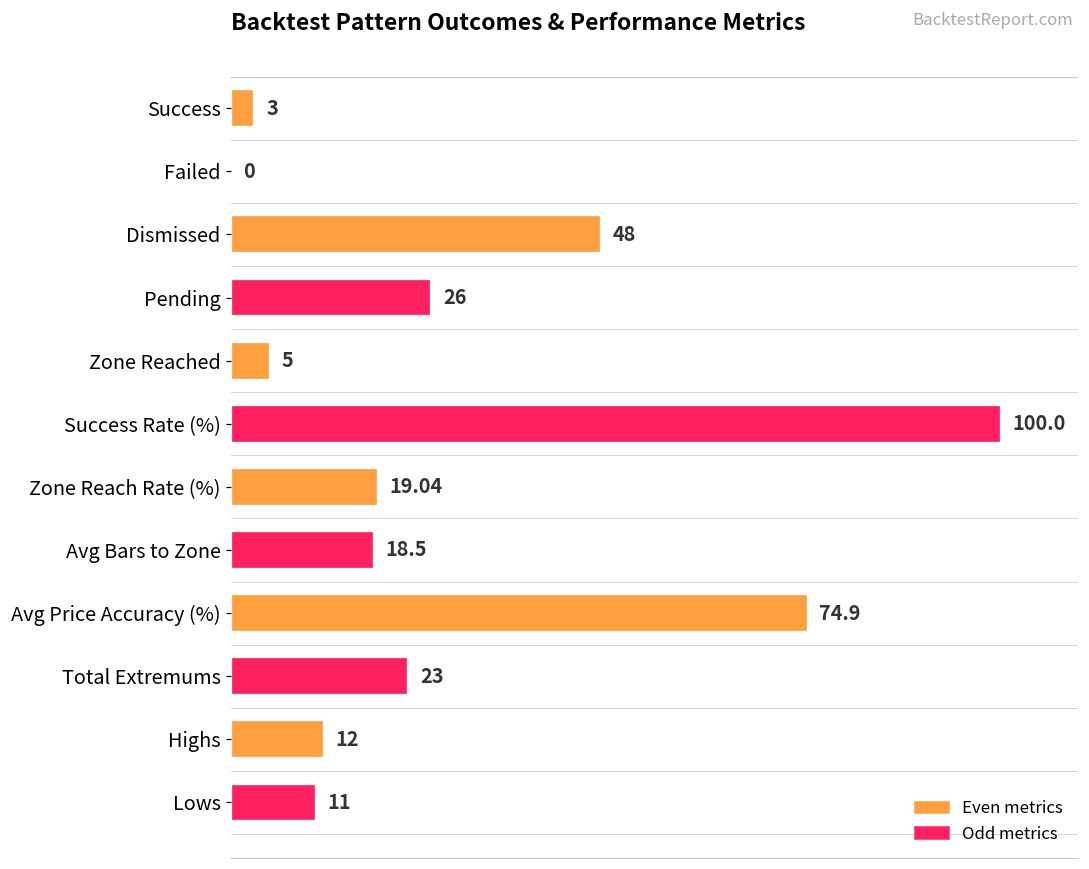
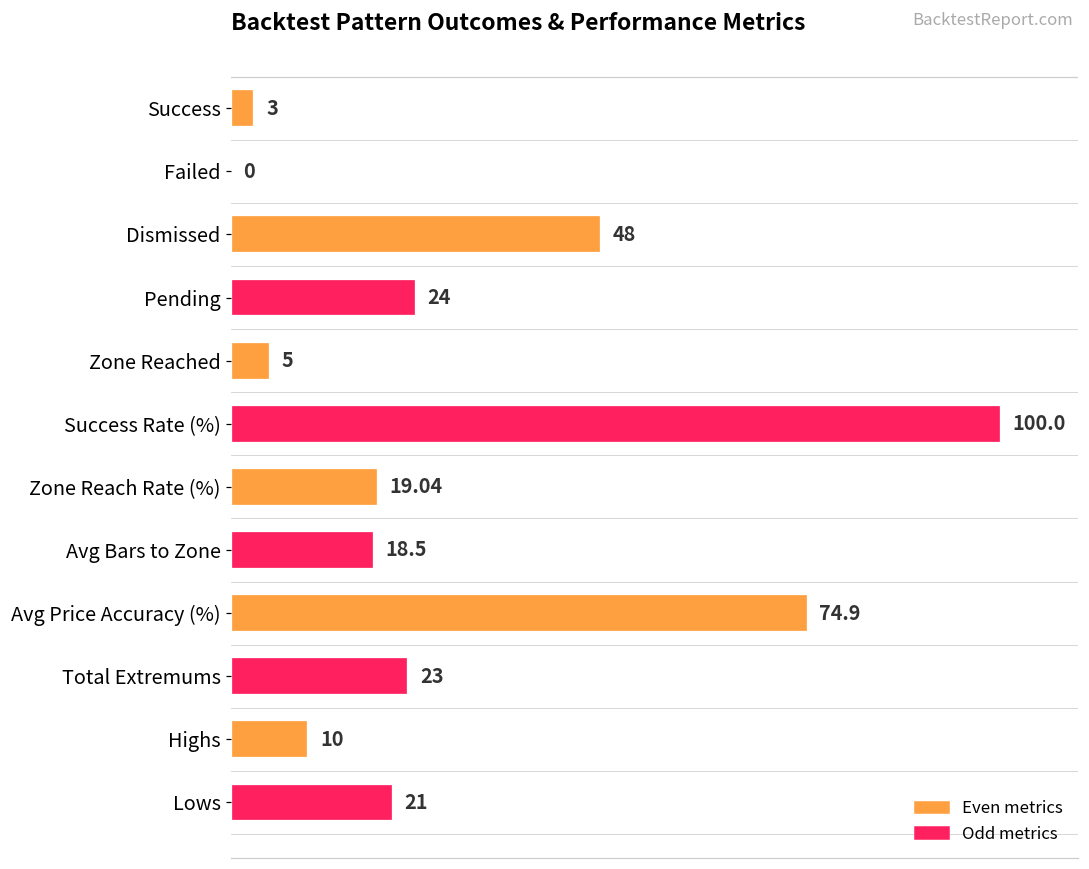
Pending: 26 -> 24
Highs: 12 -> 10
Lows: 11 -> 21
